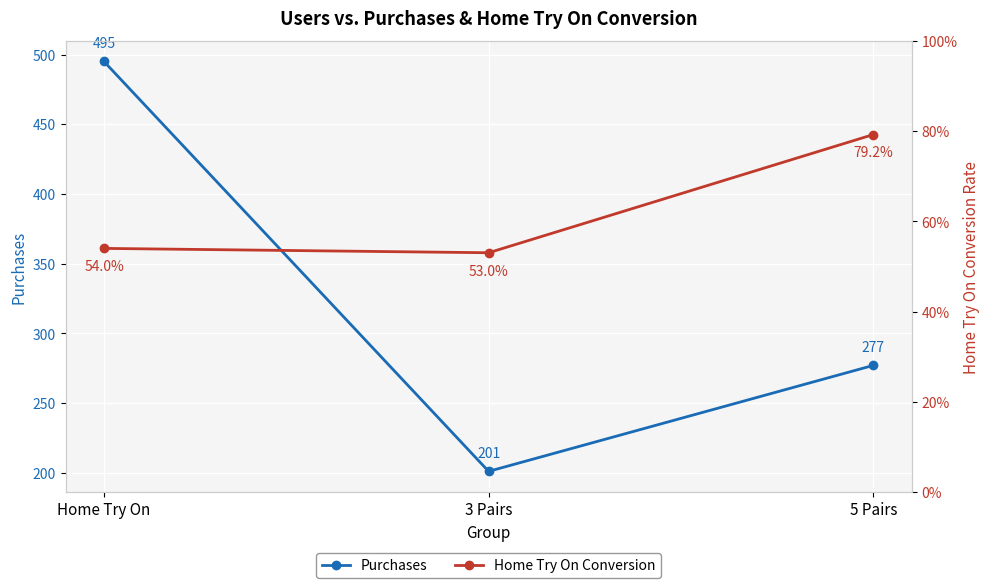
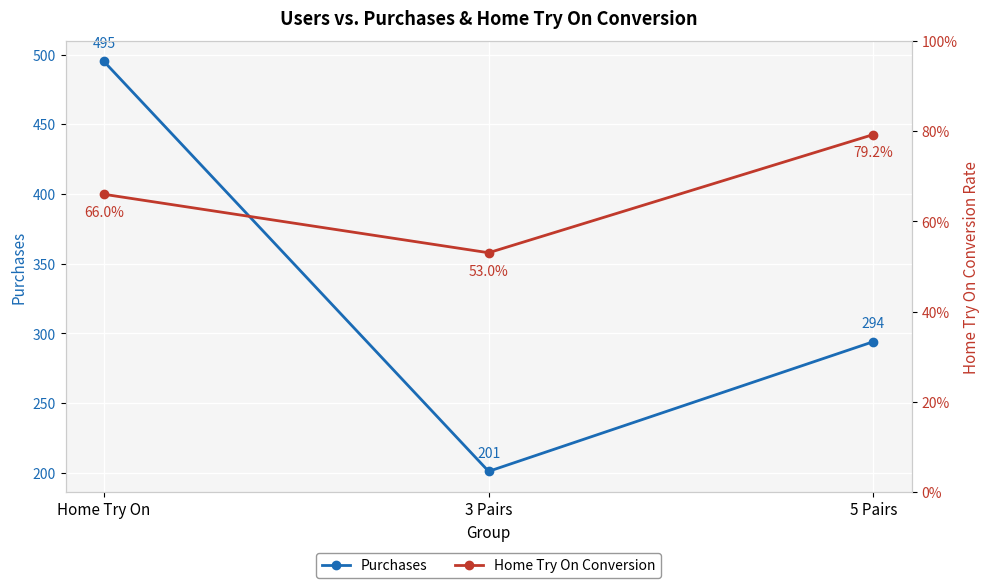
Purchases, 5 Pairs: 277 -> 294
Home Try On Conversion, Home Try On: 54.0% -> 66.0%
